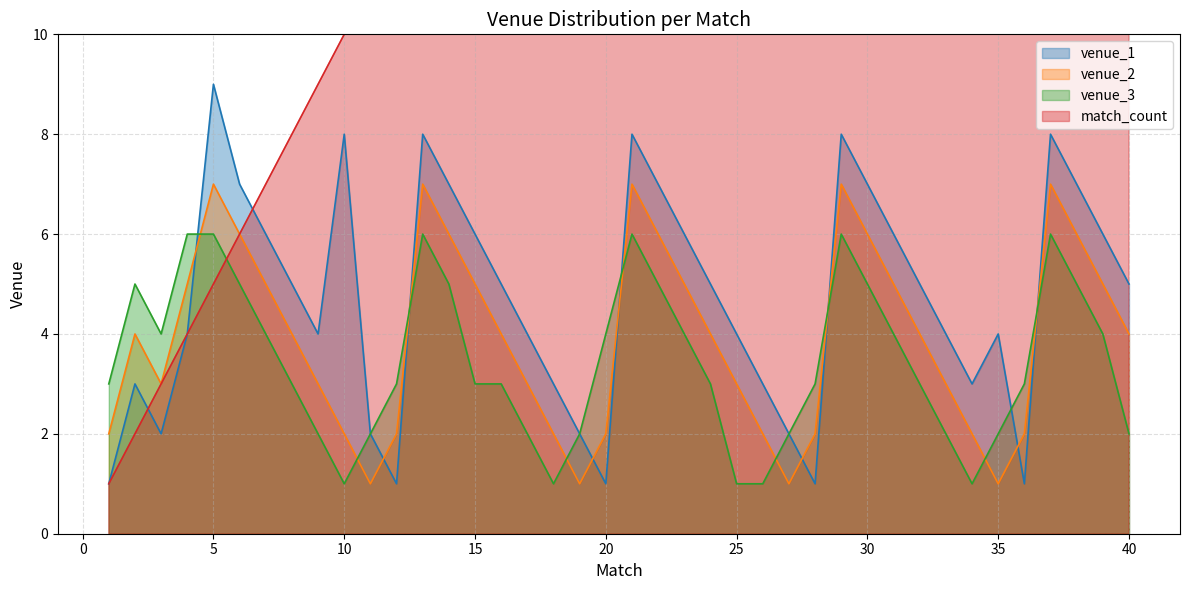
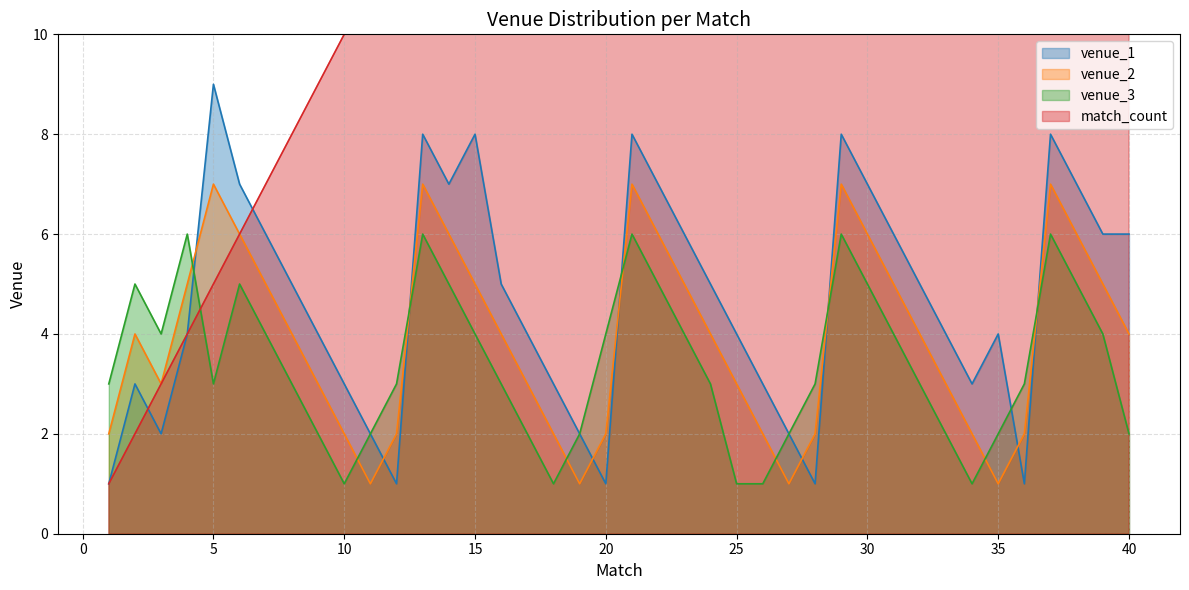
venue_3, 5: 6 -> 3
venue_1, 10: 8 -> 3
venue_1, 15: 6 -> 8
venue_3, 15: 3 -> 4
venue_1, 40: 5 -> 6
